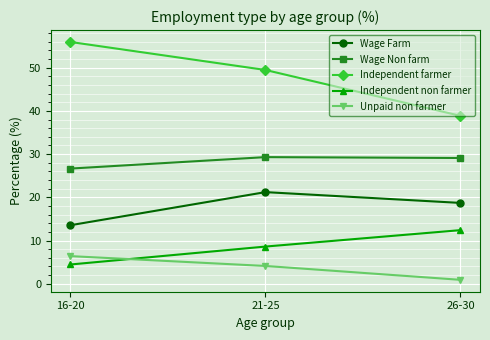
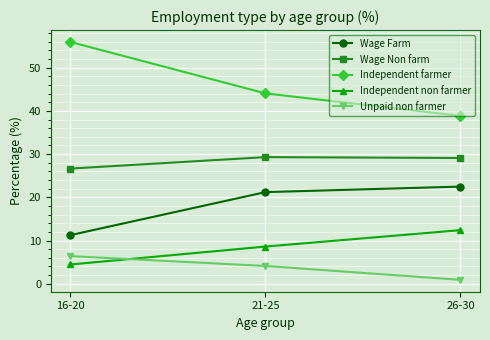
Wage Farm, 16-20: 14 -> 11
Independent farmer, 21-25: 49 -> 44
Wage Farm, 26-30: 19 -> 22
